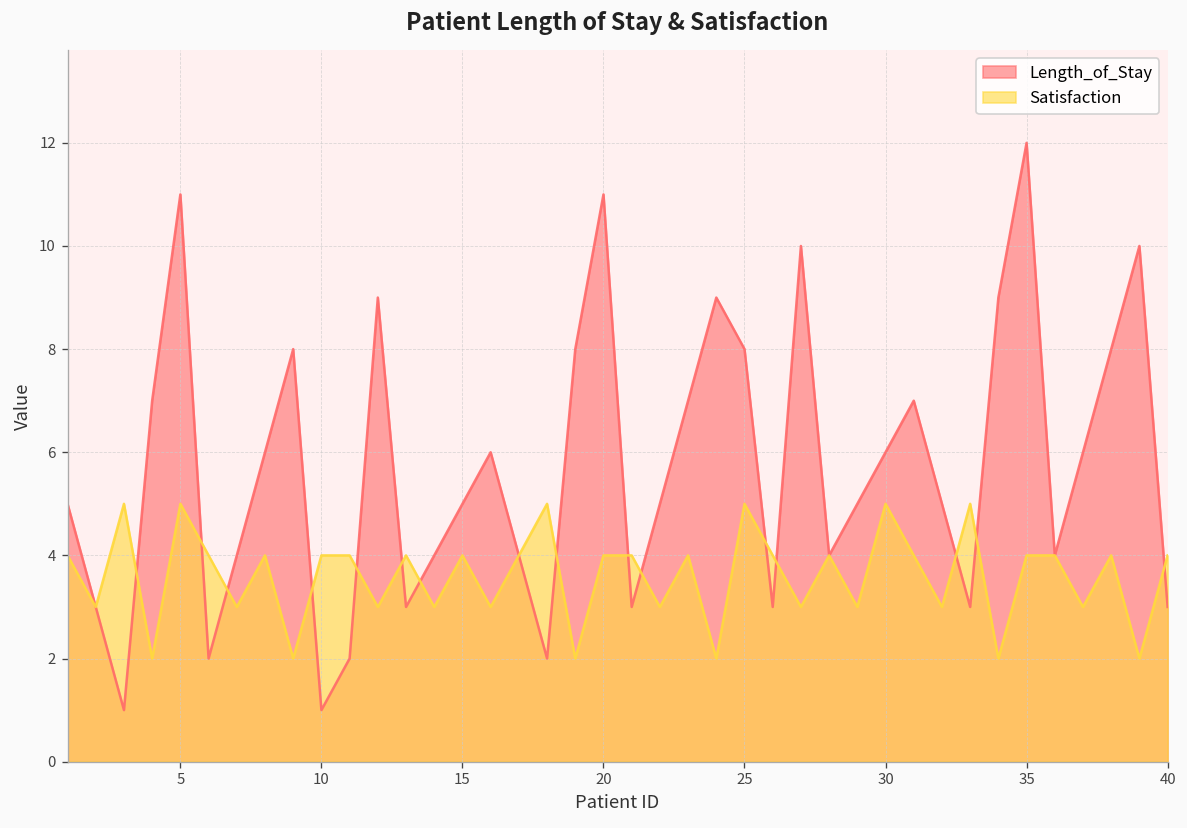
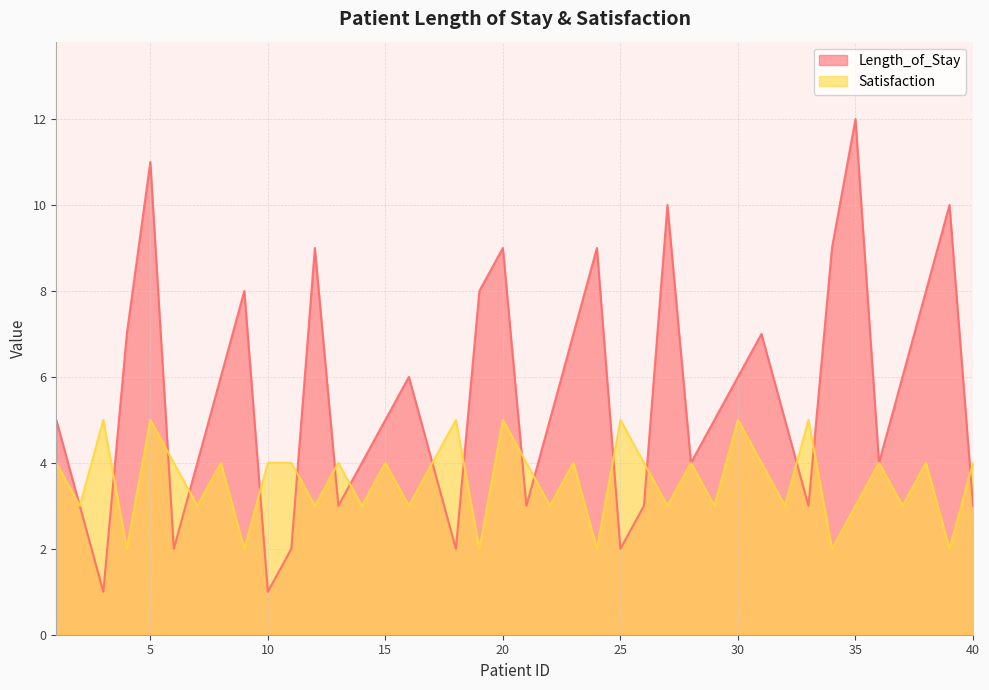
Length_of_Stay, 20: 11 -> 9
Satisfaction, 20: 4 -> 5
Length_of_Stay, 25: 8 -> 2
Satisfaction, 35: 4 -> 3
